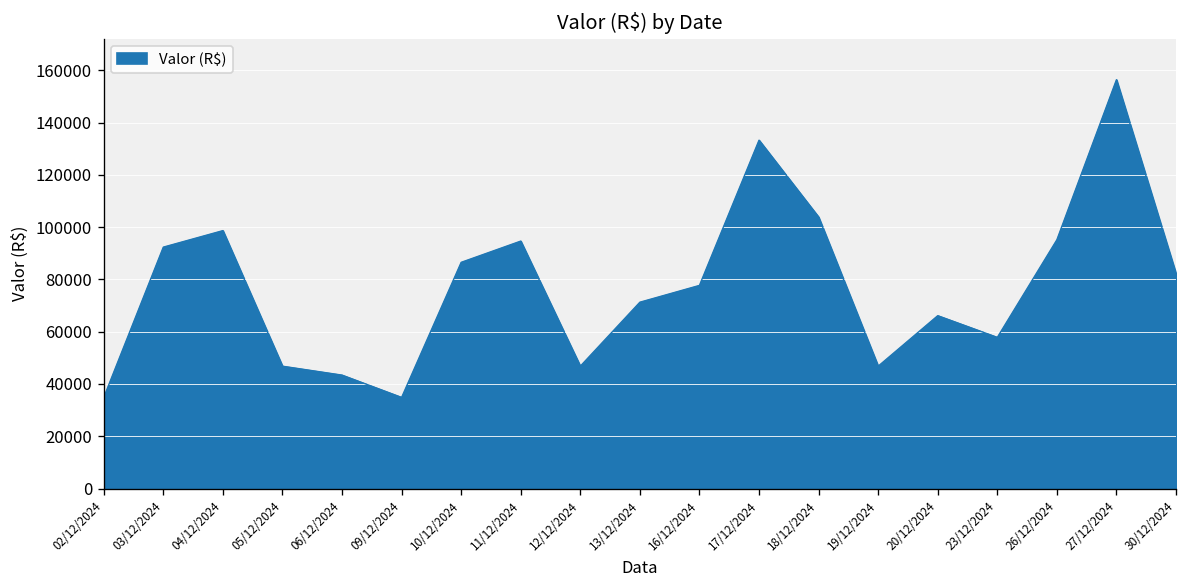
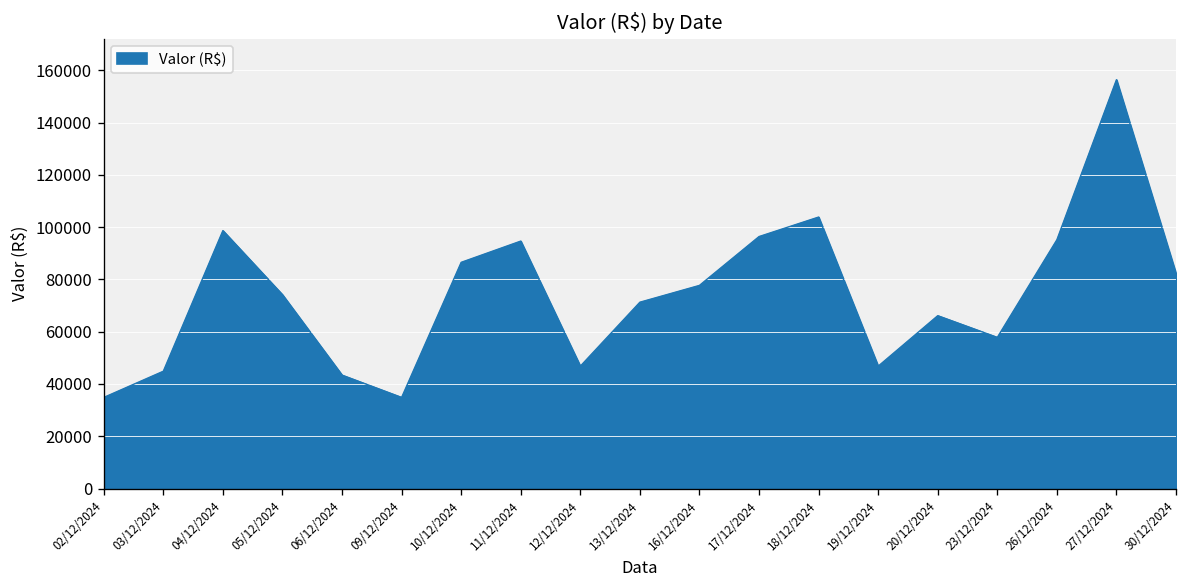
03/12/2024: 92000 -> 45000
05/12/2024: 47000 -> 74000
17/12/2024: 133000 -> 96000
